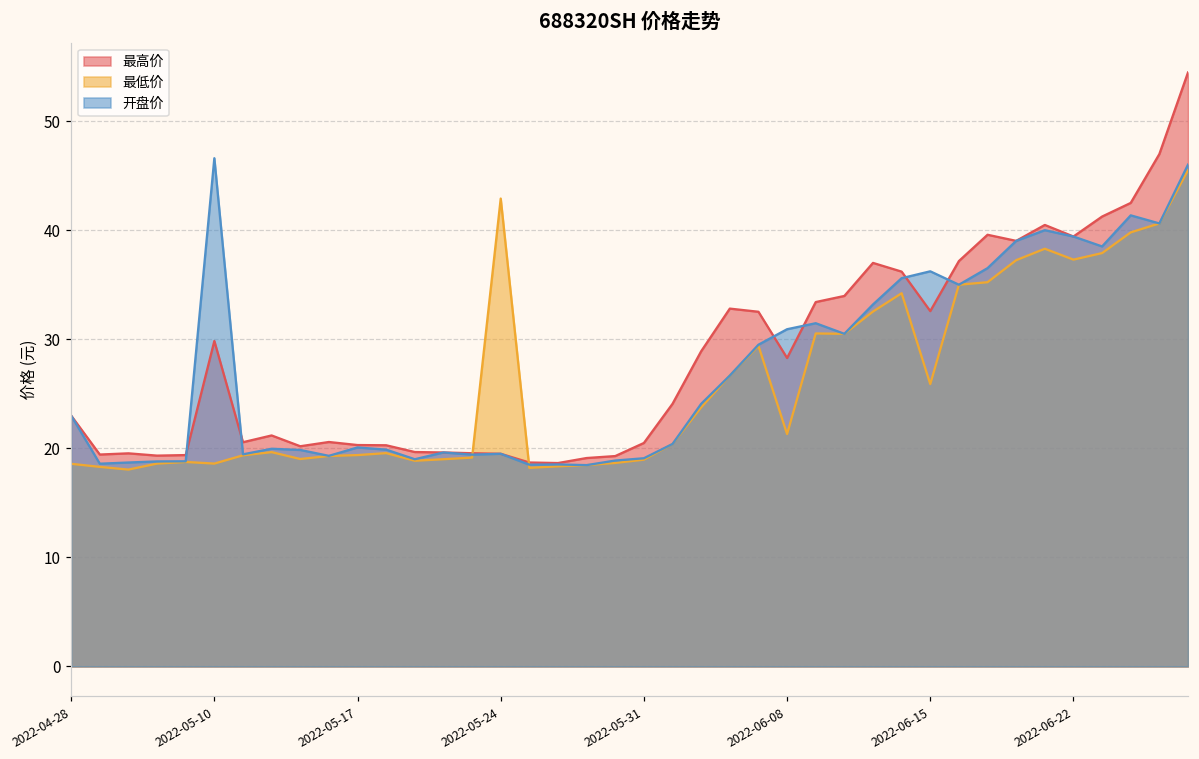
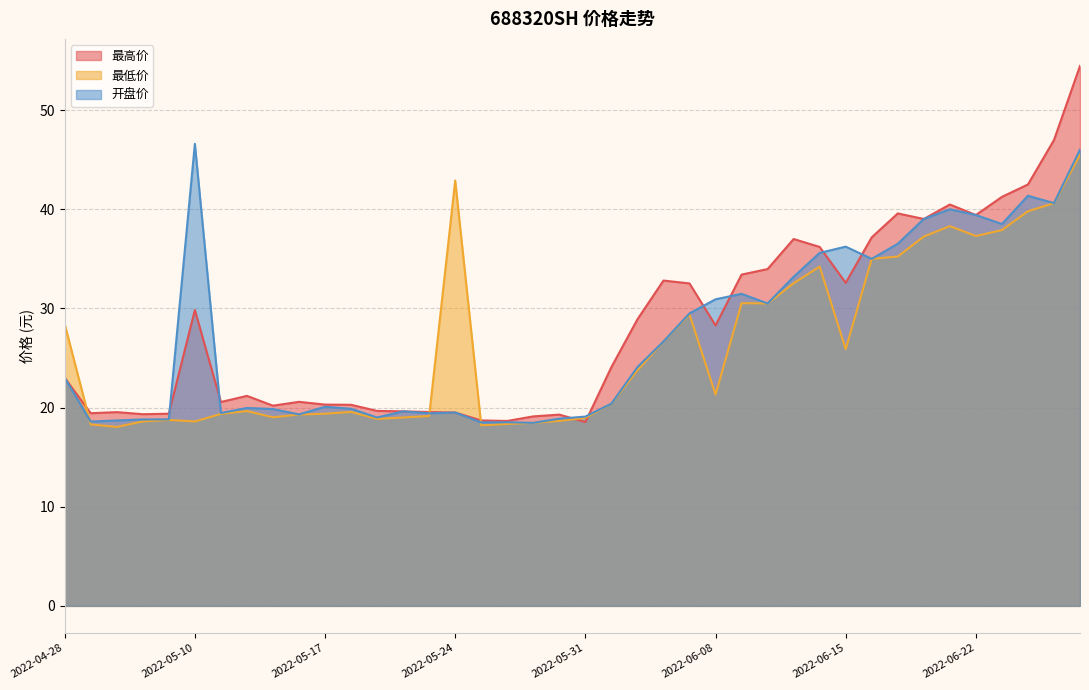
最低价, 2022-04-28: 19 -> 28
最高价, 2022-05-31: 20 -> 19
